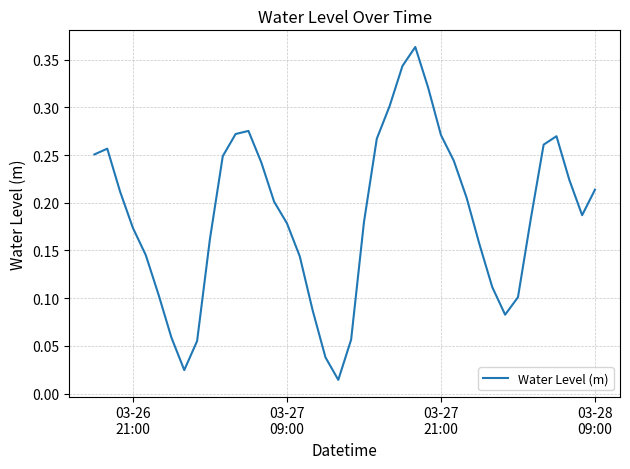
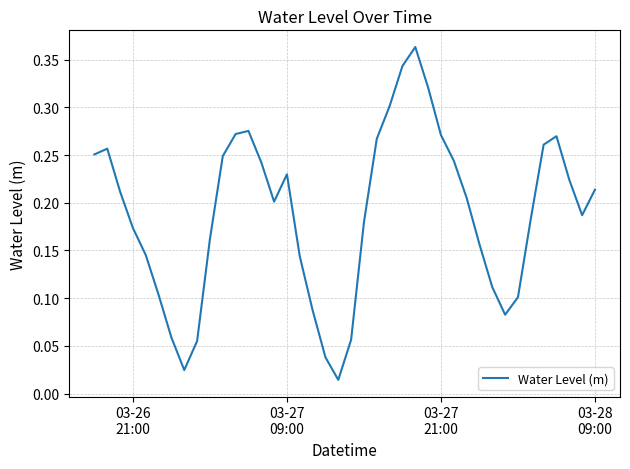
03-27 09:00: 0.18 -> 0.23
